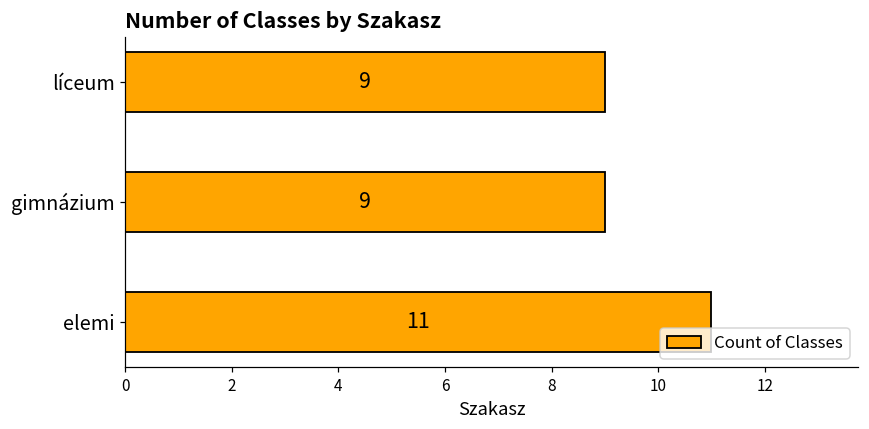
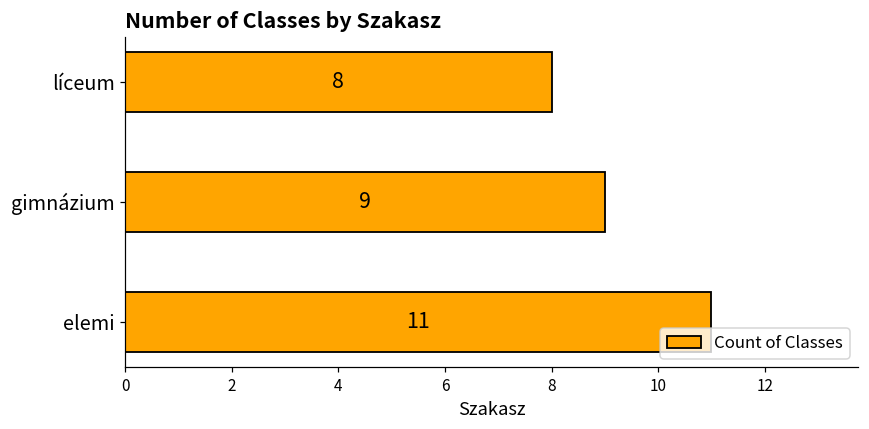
líceum: 9 -> 8
